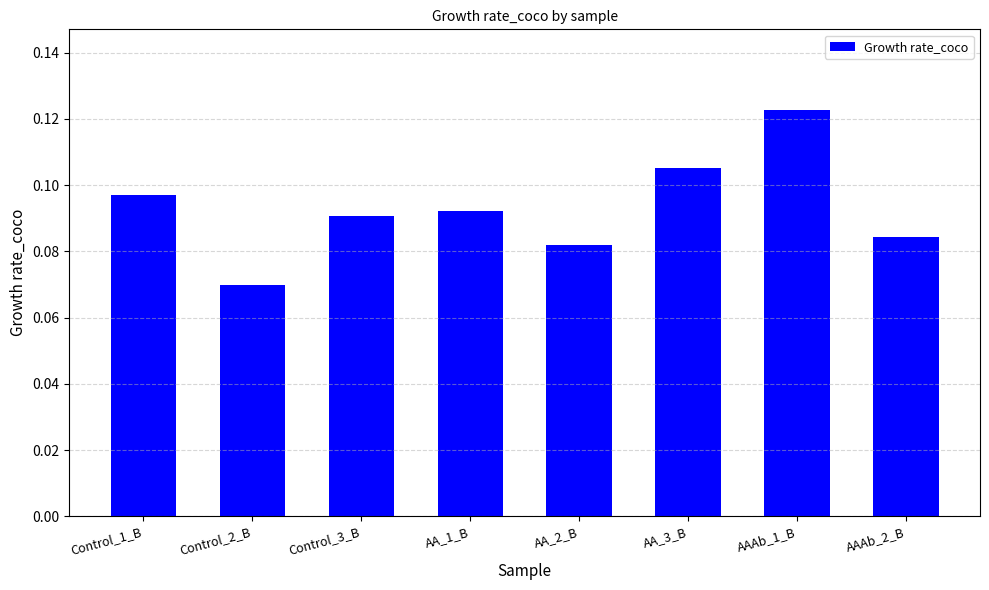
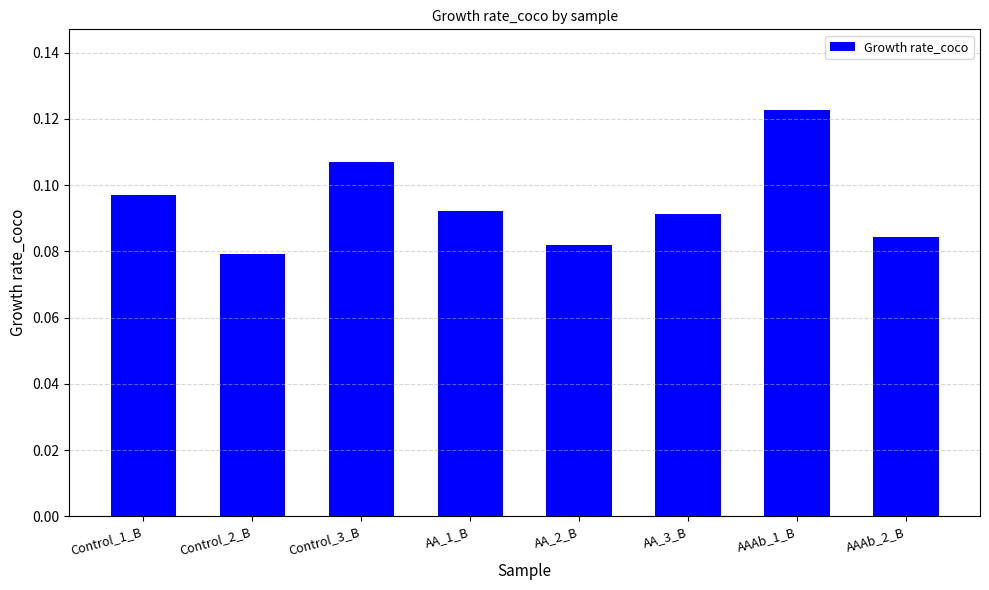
Control_2_B: 0.070 -> 0.079
Control_3_B: 0.091 -> 0.107
AA_3_B: 0.105 -> 0.091
